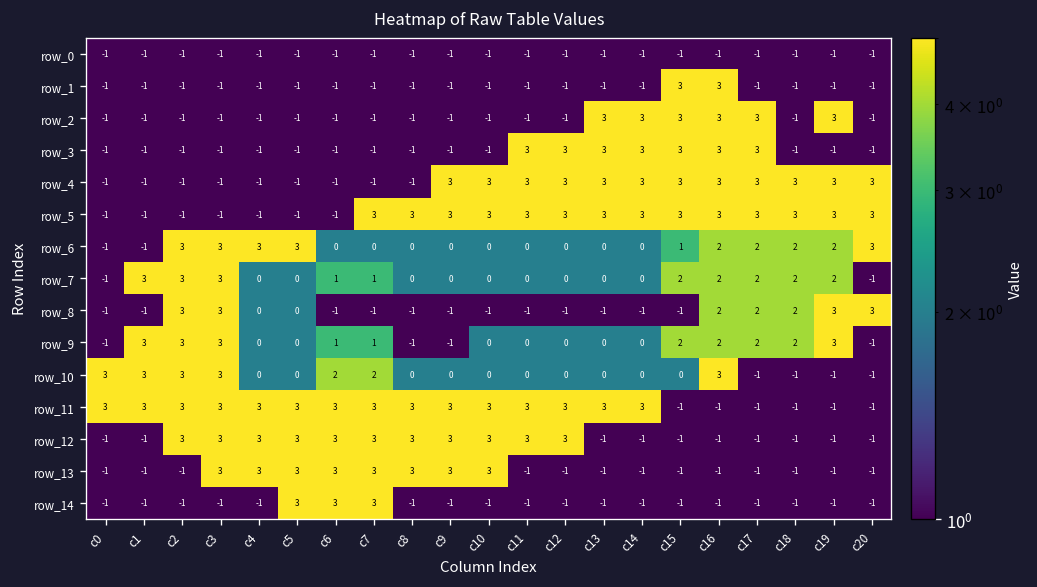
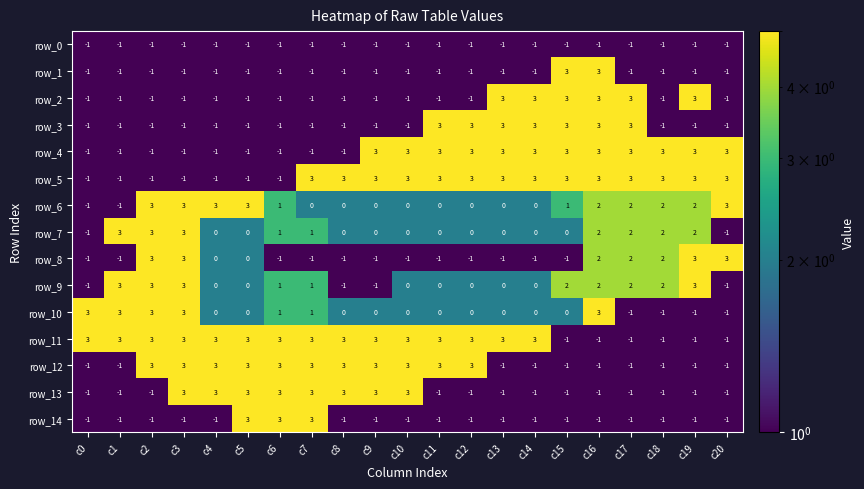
row_6, c6: 0 -> 1
row_7, c15: 2 -> 0
row_10, c6: 2 -> 1
row_10, c7: 2 -> 1
